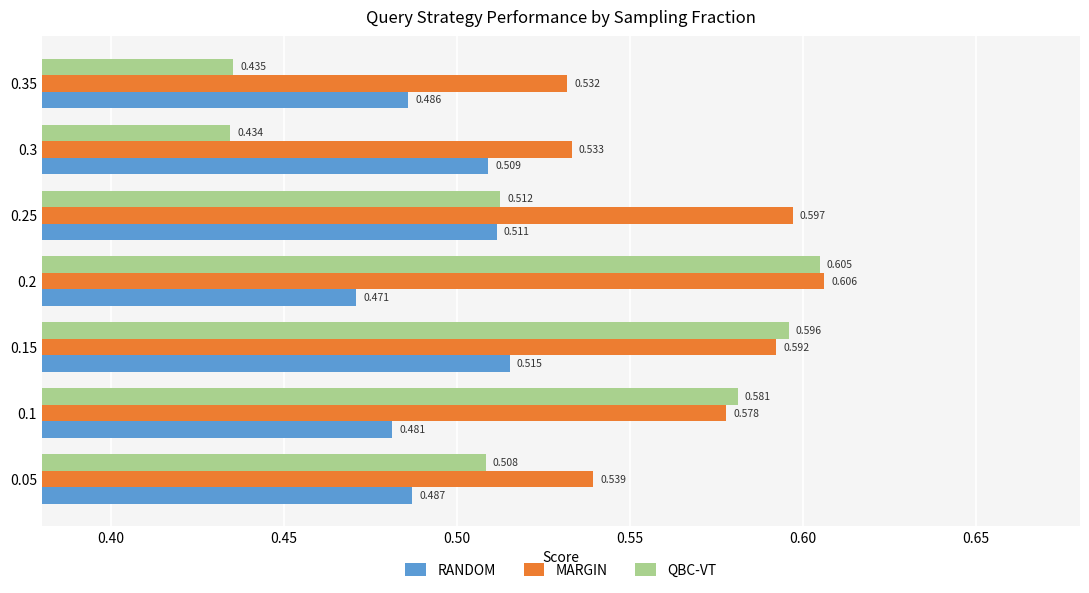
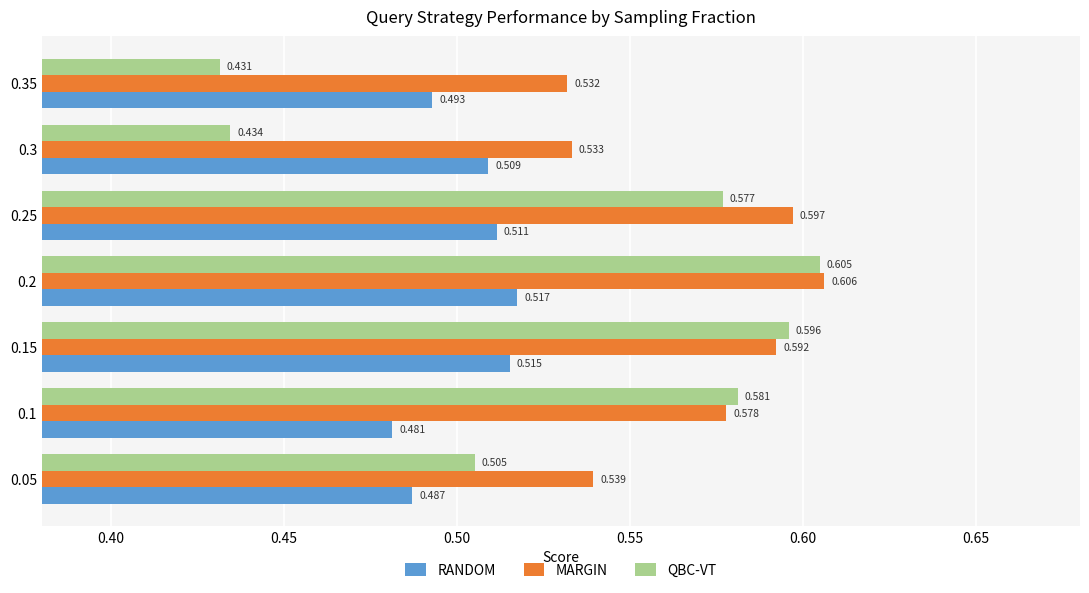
QBC-VT, 0.35: 0.435 -> 0.431
RANDOM, 0.35: 0.486 -> 0.493
QBC-VT, 0.25: 0.512 -> 0.577
RANDOM, 0.2: 0.471 -> 0.517
QBC-VT, 0.05: 0.508 -> 0.505
